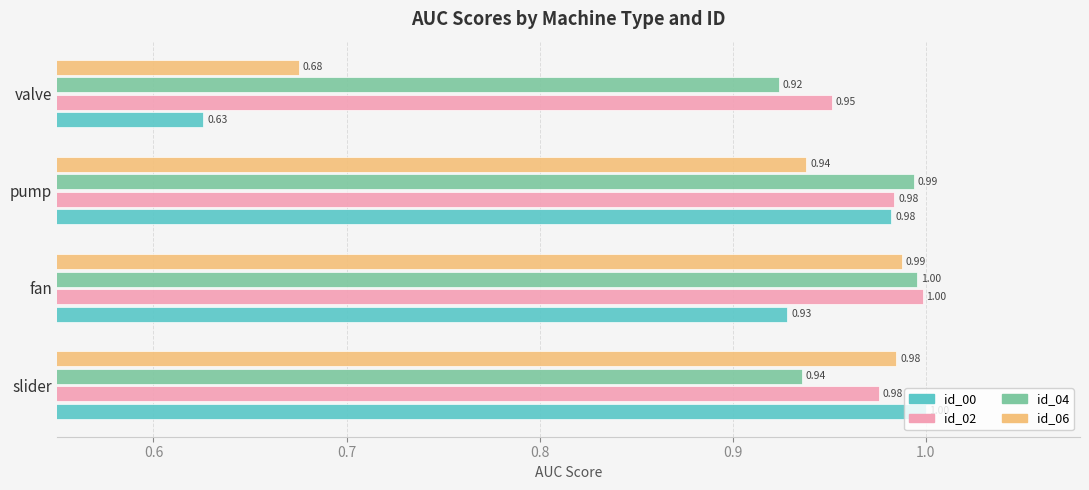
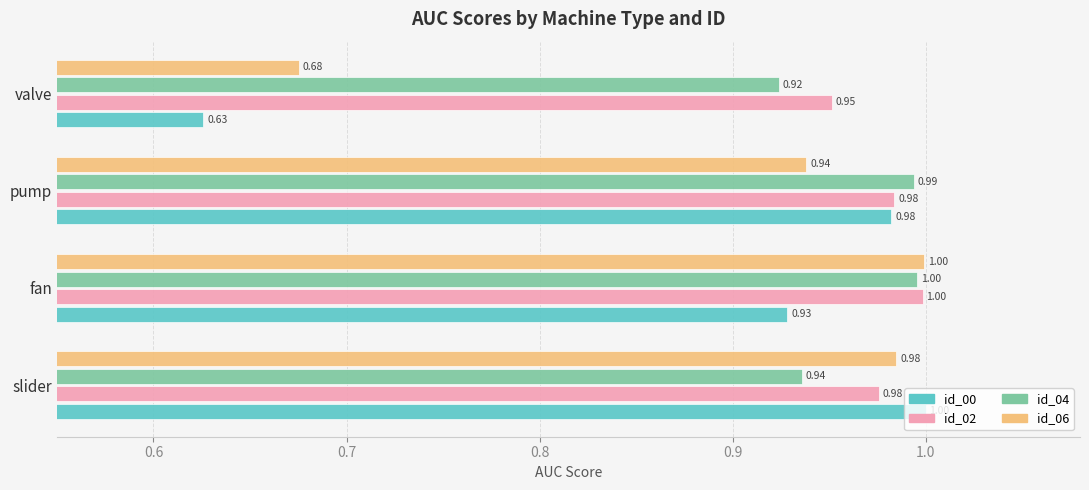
id_06, fan: 0.99 -> 1.00
